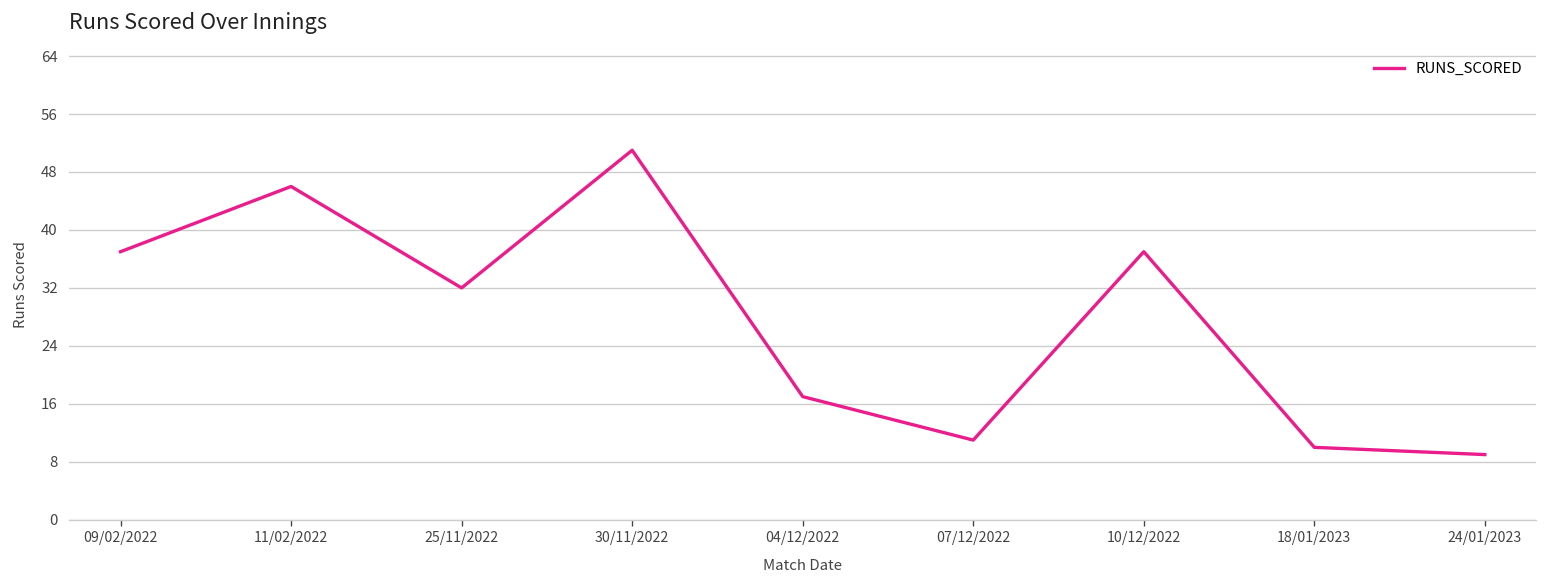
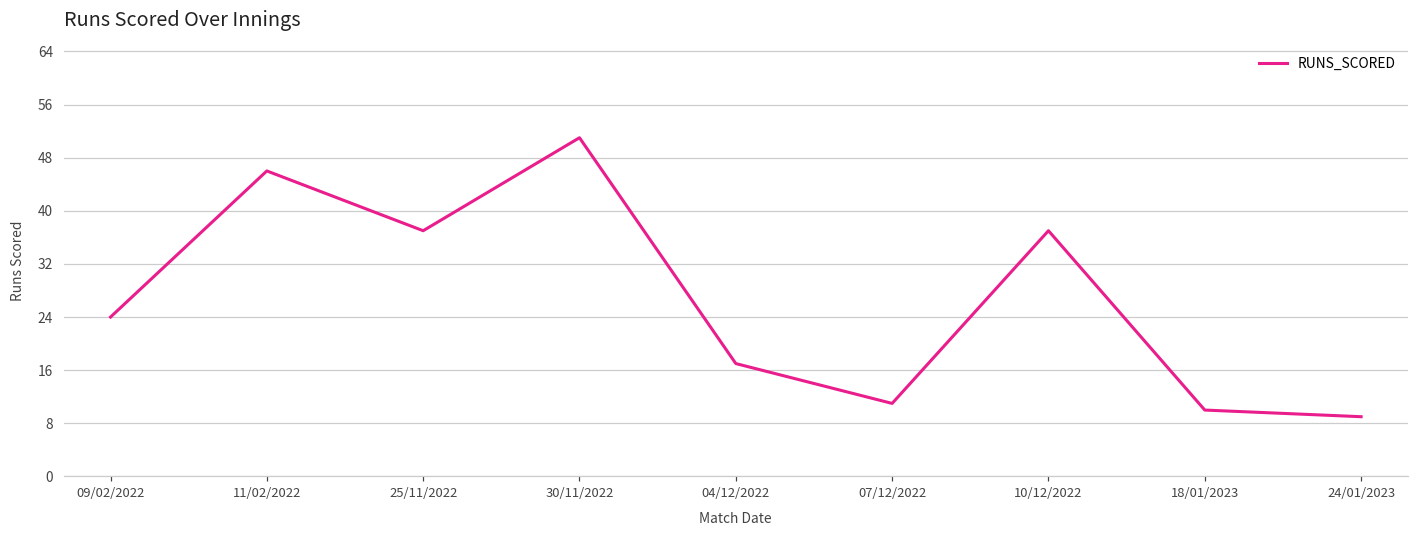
09/02/2022: 37 -> 24
25/11/2022: 32 -> 37
